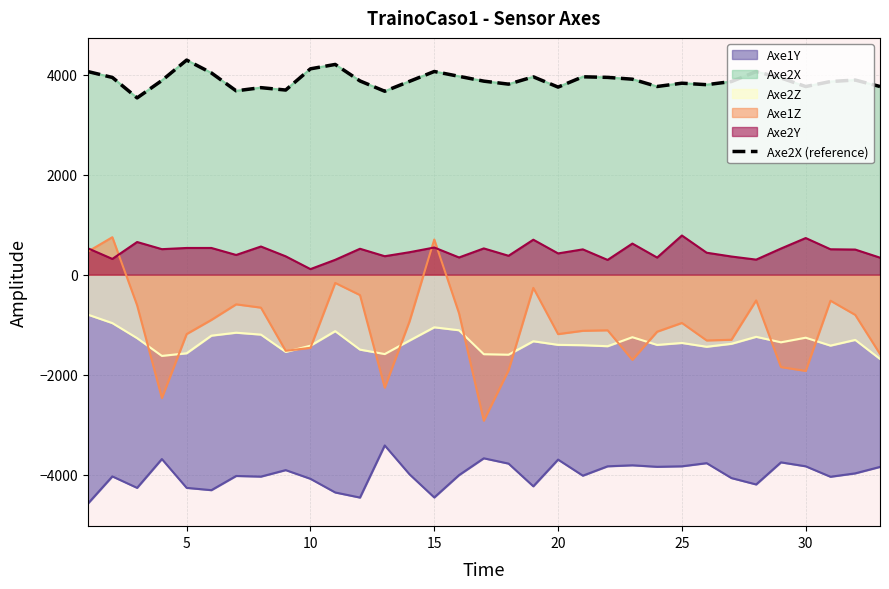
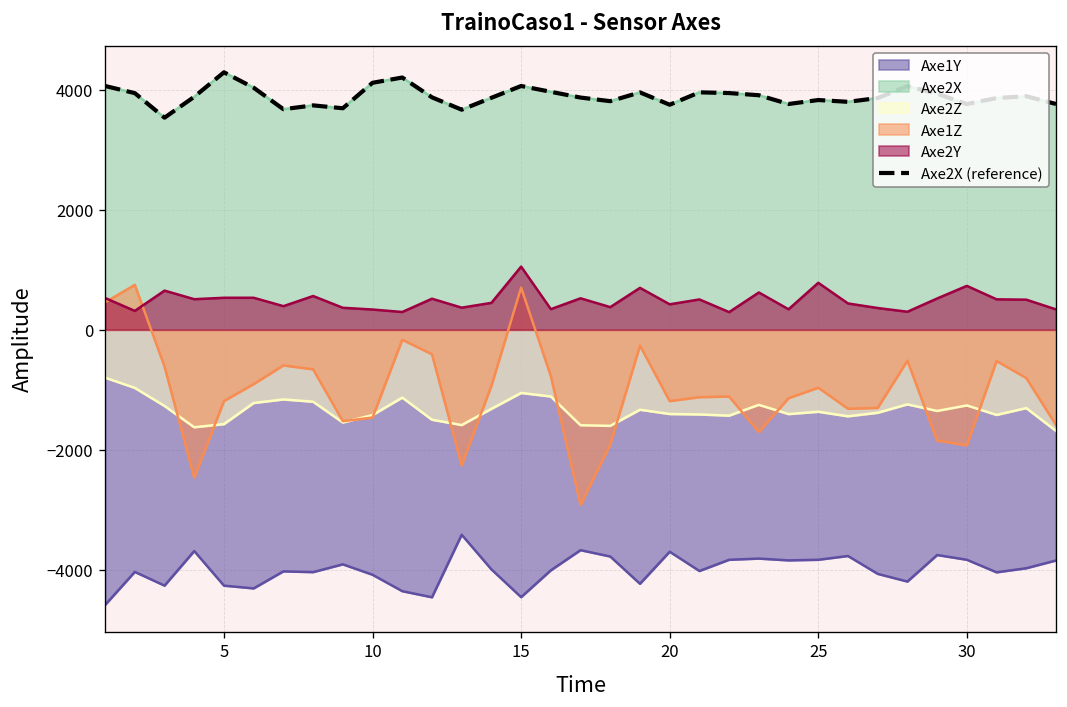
Axe2Y, 10: 100 -> 300
Axe2Y, 15: 500 -> 1100
